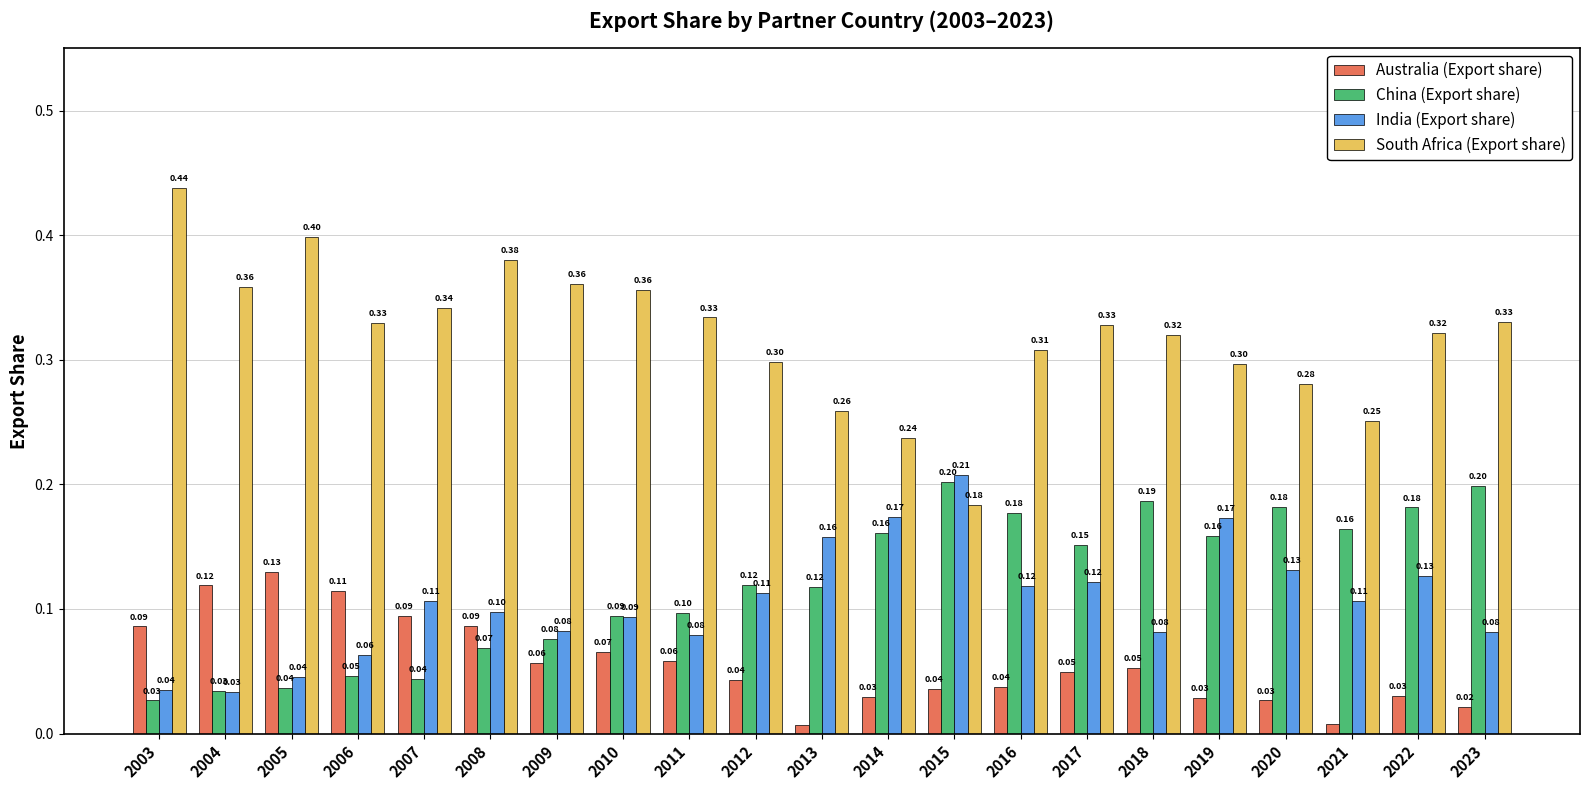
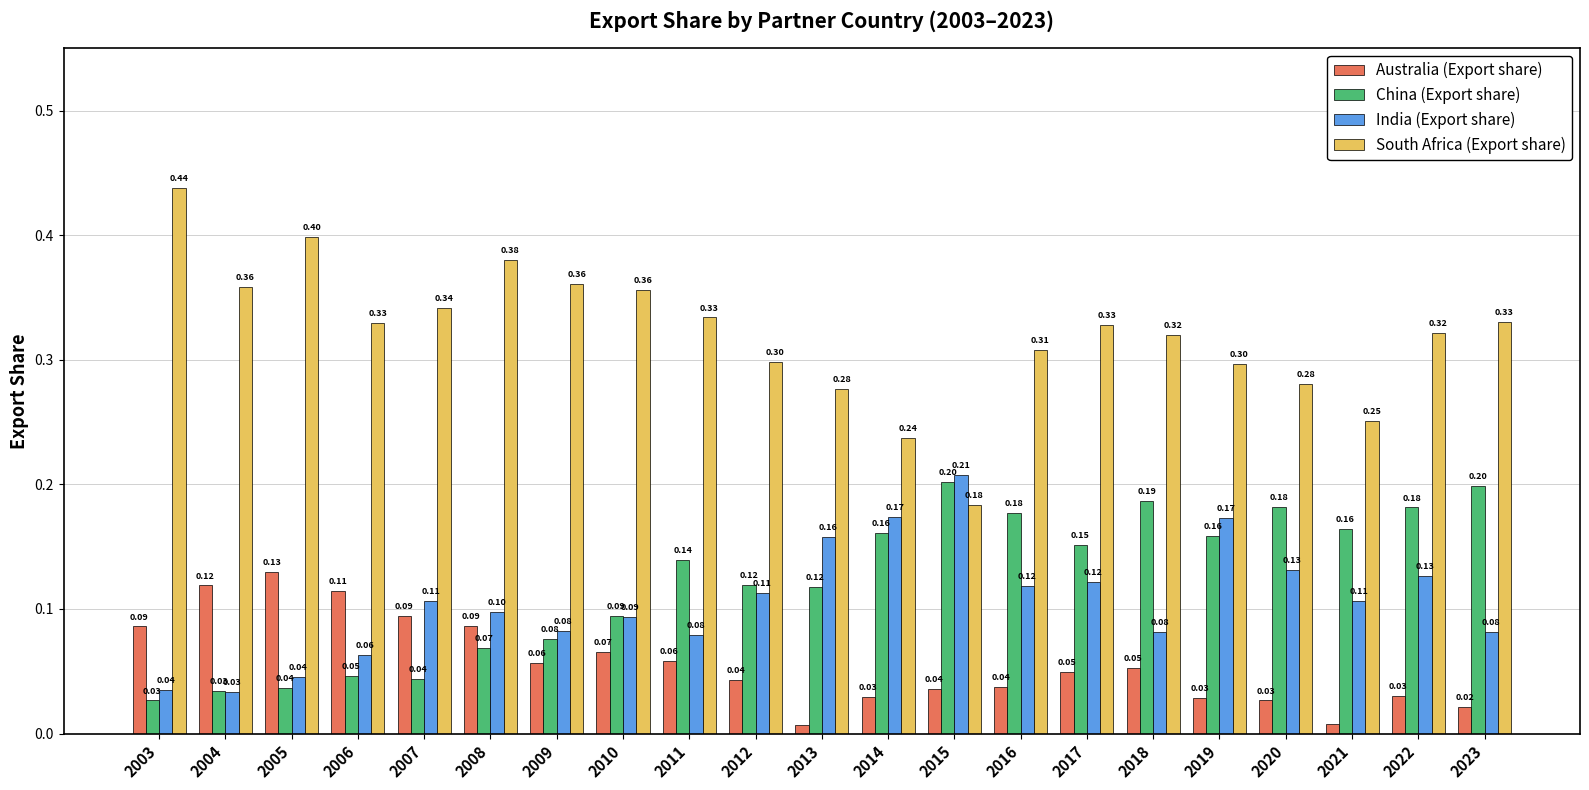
China (Export share), 2011: 0.10 -> 0.14
South Africa (Export share), 2013: 0.26 -> 0.28
